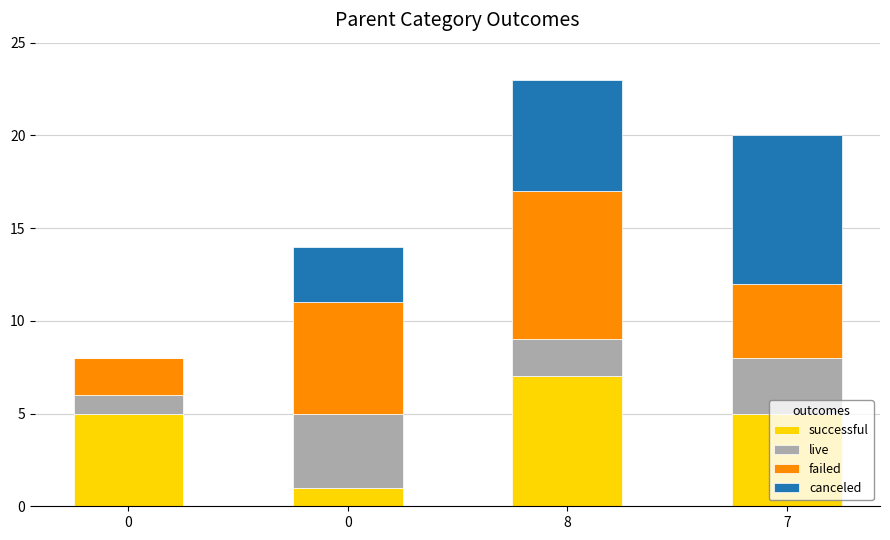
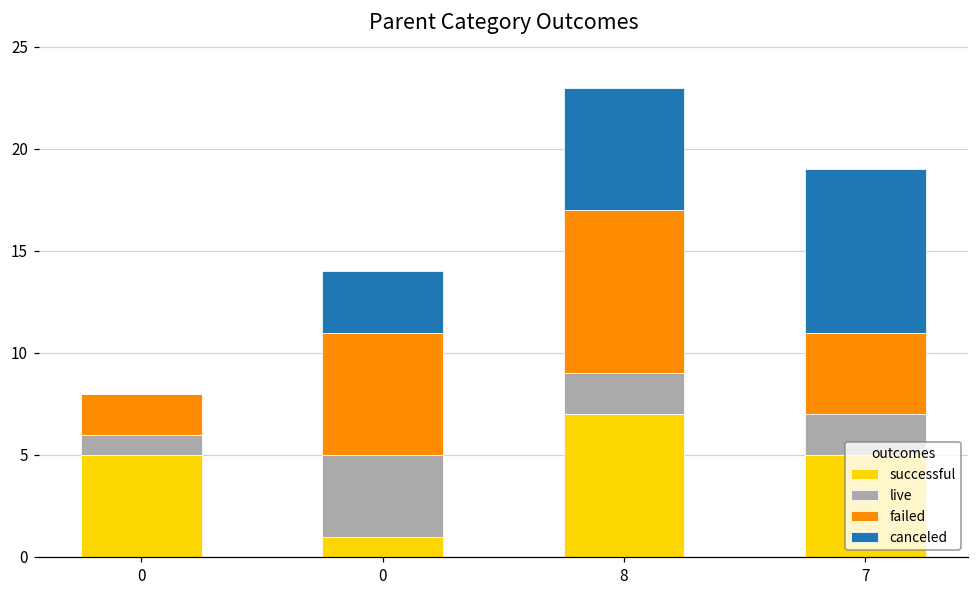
live, 7: 3 -> 2
